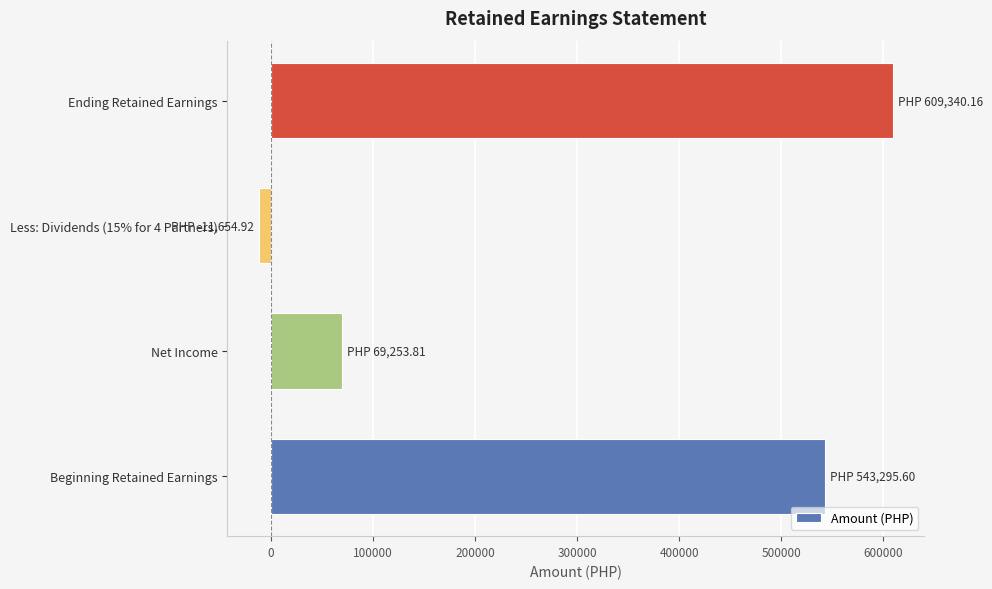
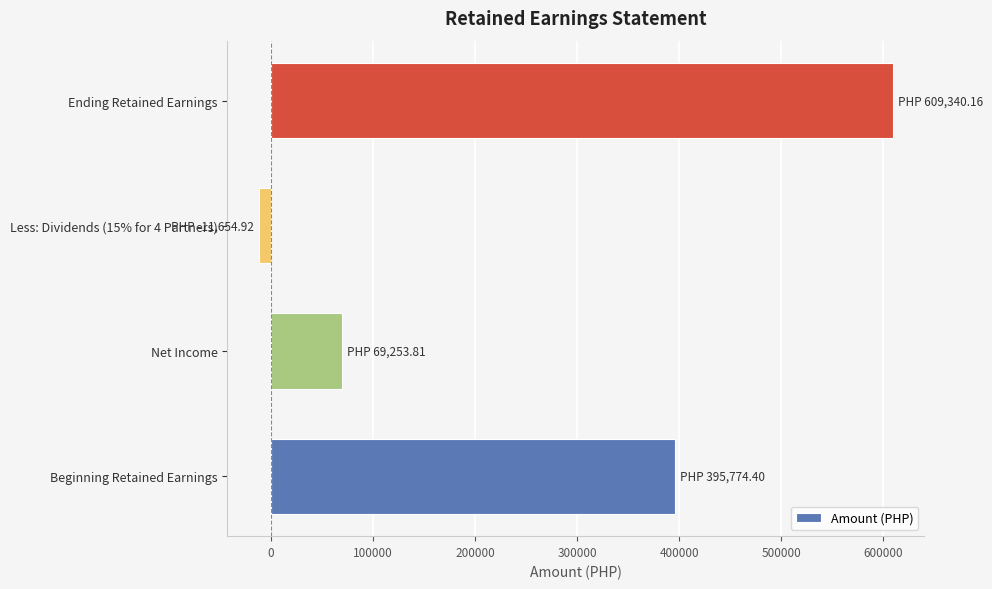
Beginning Retained Earnings: 543,295.60 -> 395,774.40
